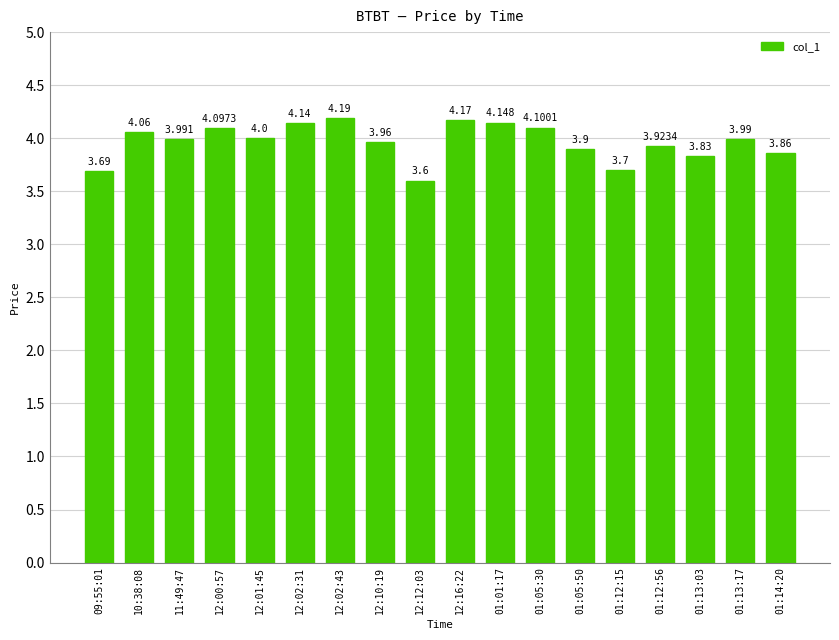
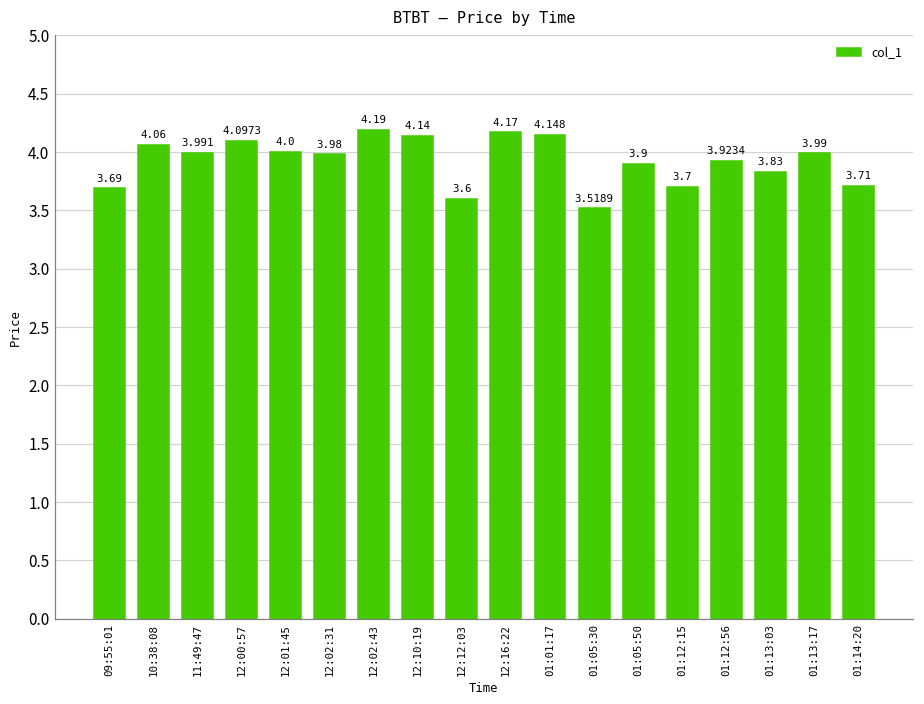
12:02:31: 4.14 -> 3.98
12:10:19: 3.96 -> 4.14
01:05:30: 4.1001 -> 3.5189
01:14:20: 3.86 -> 3.71
